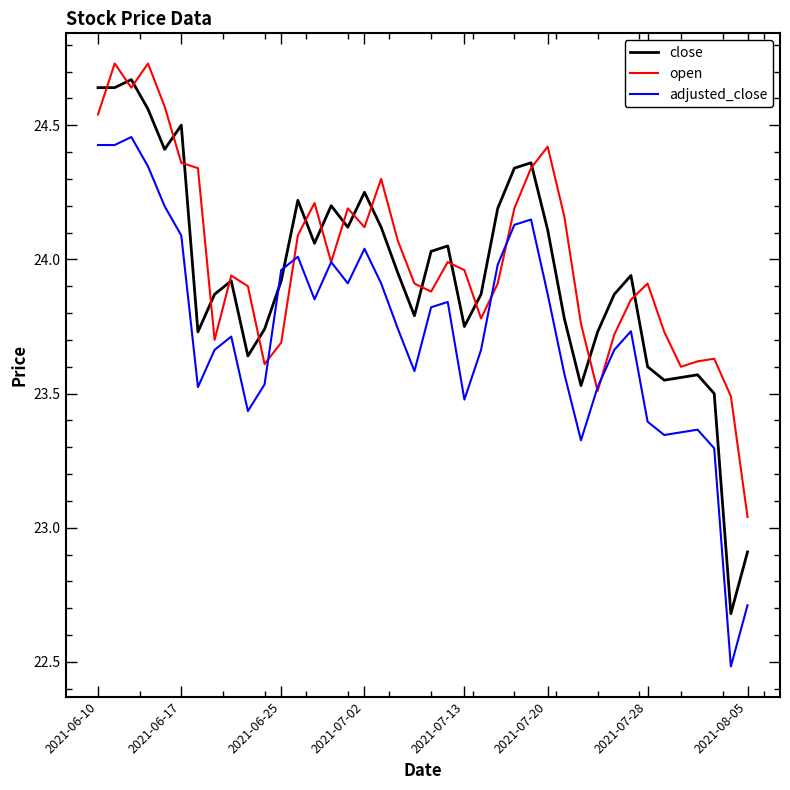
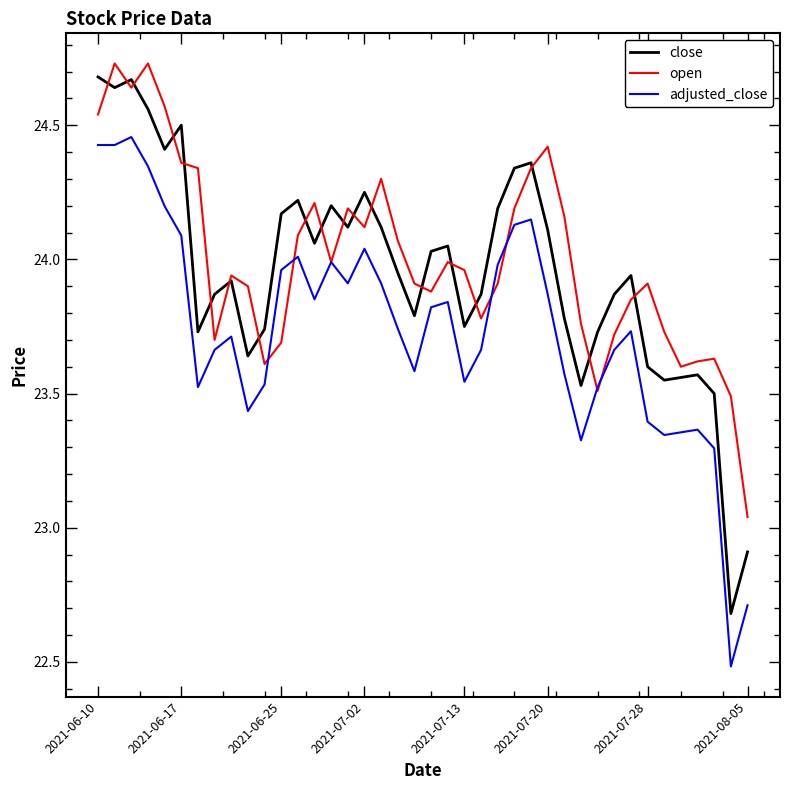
close, 2021-06-10: 24.64 -> 24.68
close, 2021-06-25: 23.92 -> 24.17
adjusted_close, 2021-07-13: 23.48 -> 23.54
